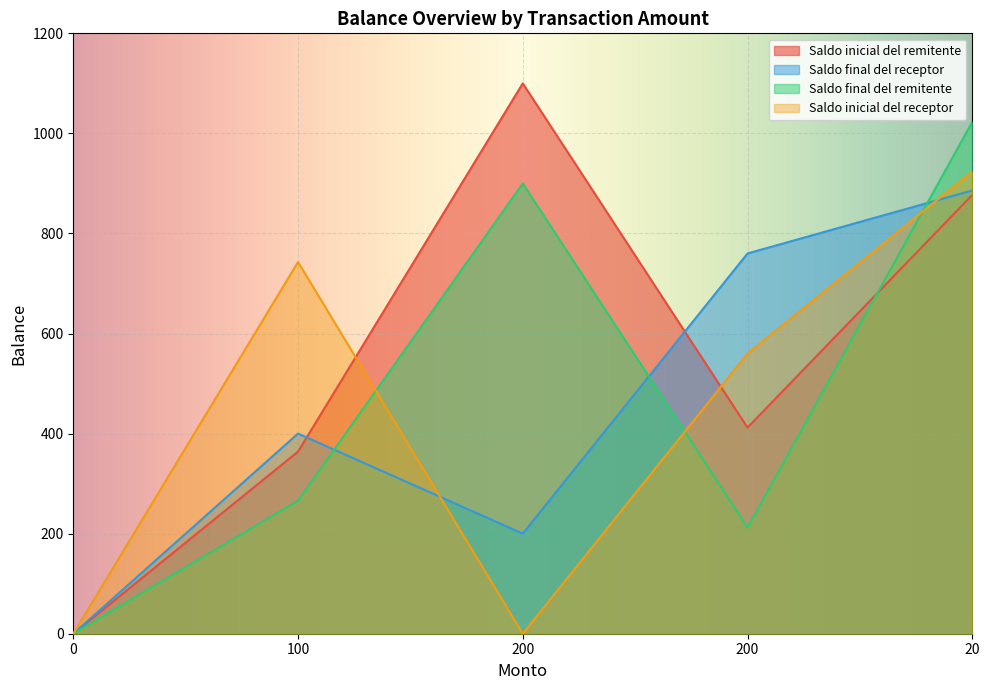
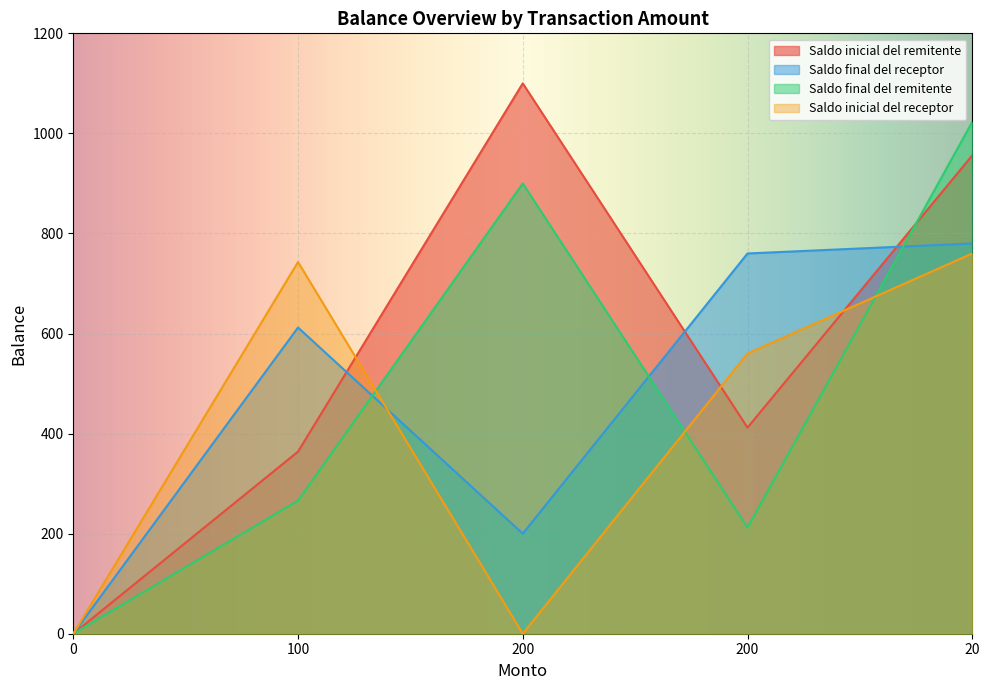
Saldo final del receptor, 100: 400 -> 610
Saldo inicial del remitente, 20: 880 -> 960
Saldo final del receptor, 20: 890 -> 780
Saldo inicial del receptor, 20: 920 -> 760
